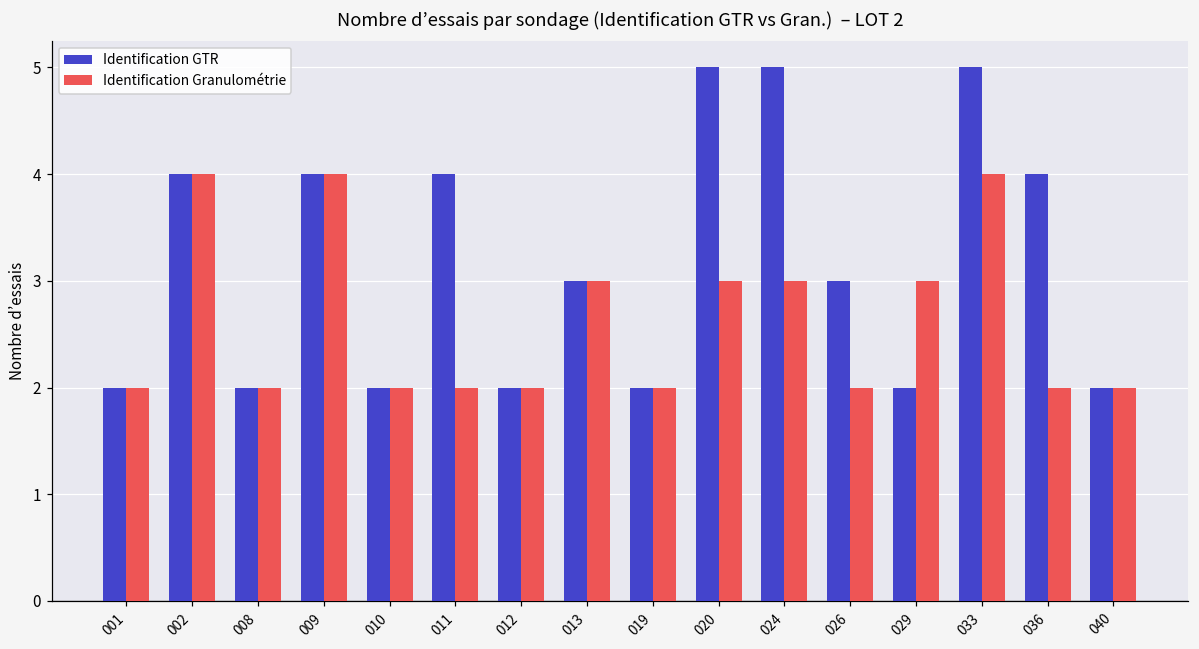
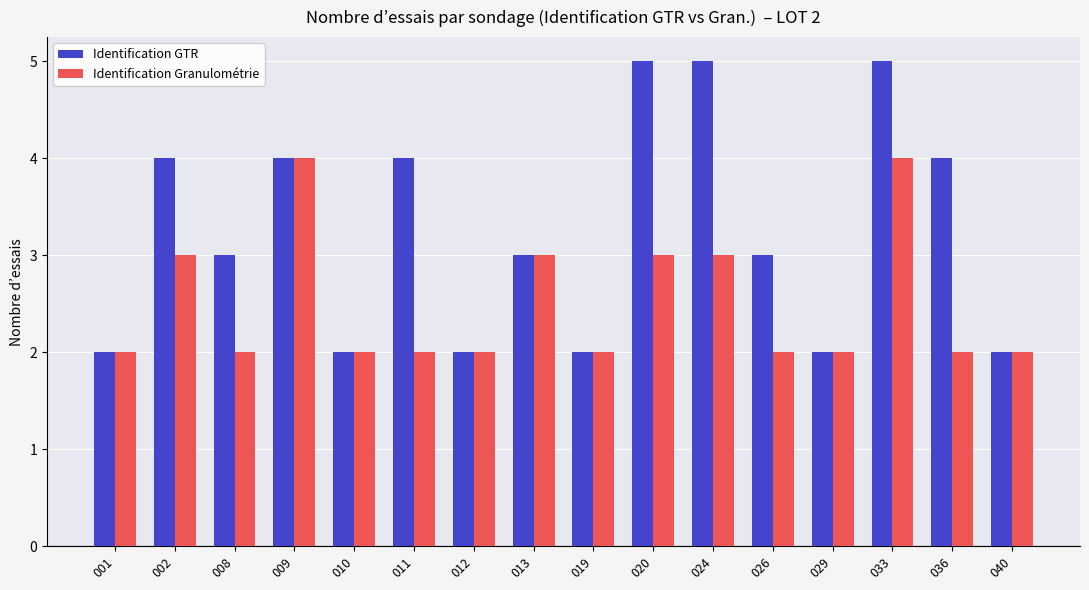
Identification Granulométrie, 002: 4 -> 3
Identification GTR, 008: 2 -> 3
Identification Granulométrie, 029: 3 -> 2
